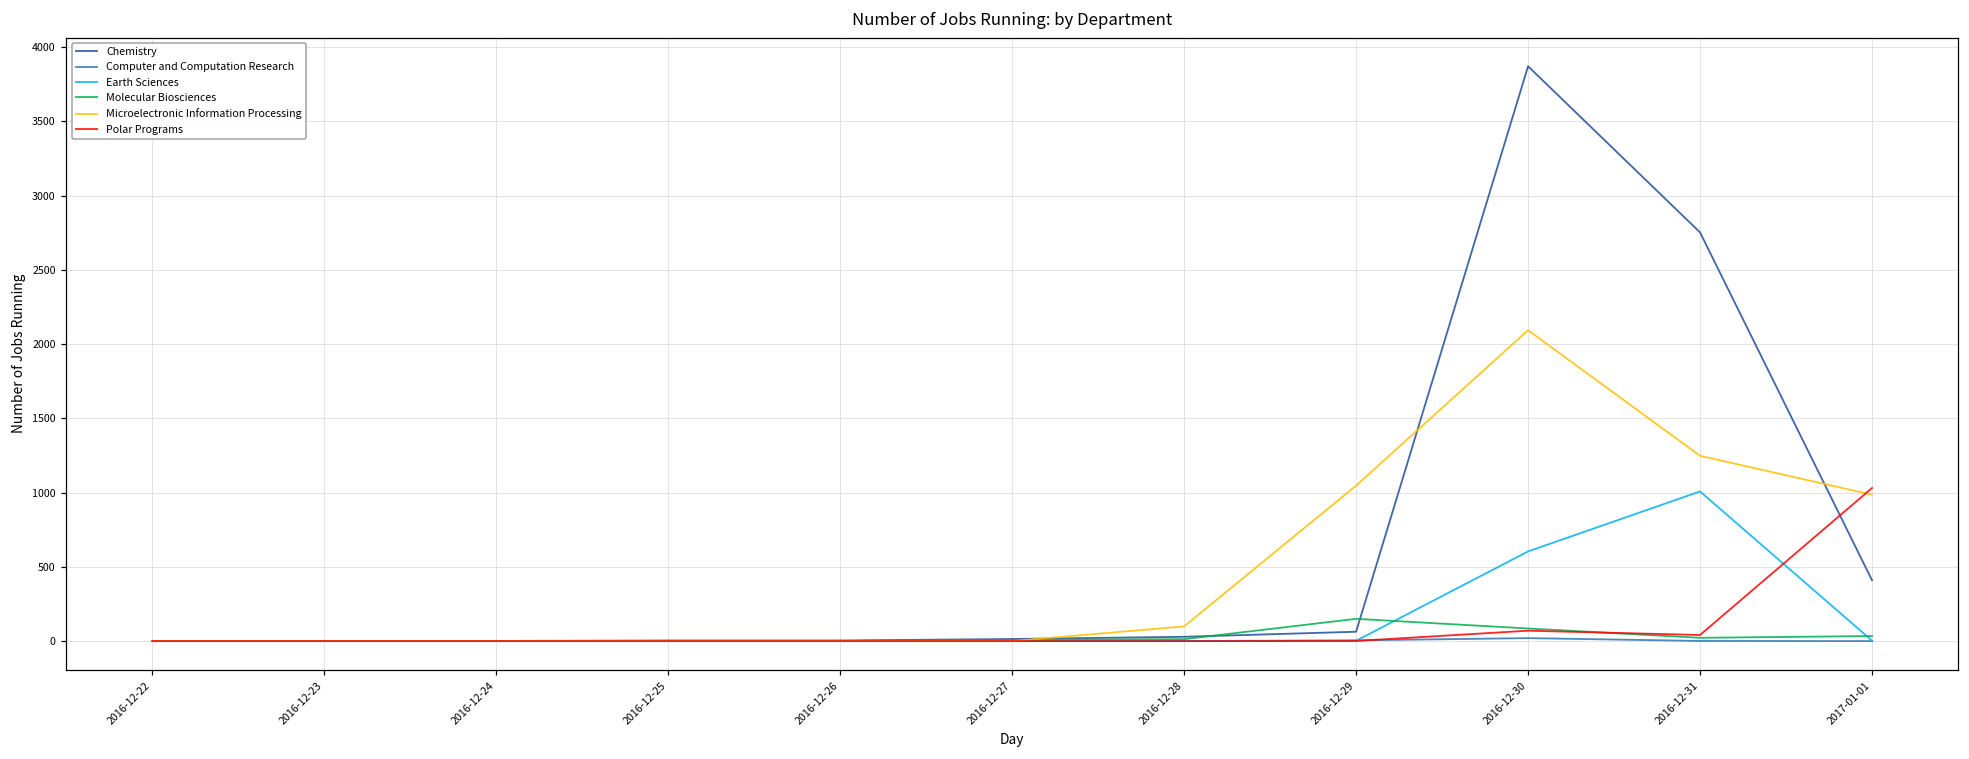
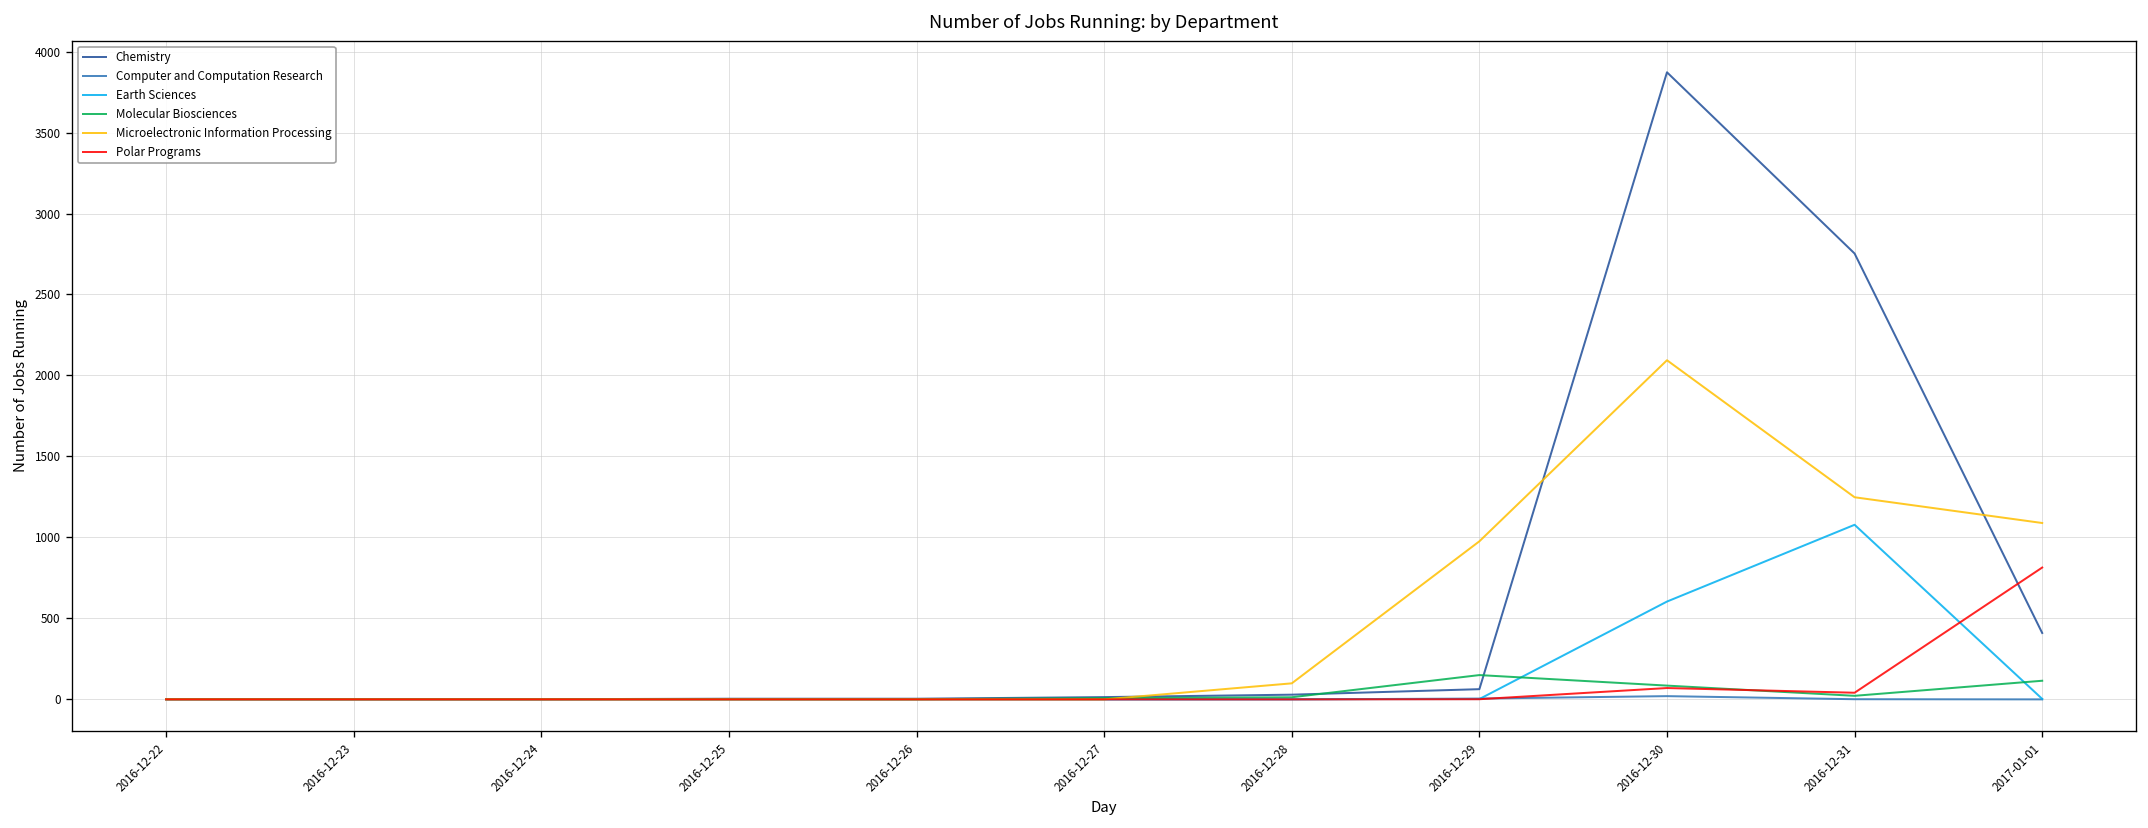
Microelectronic Information Processing, 2016-12-29: 1050 -> 980
Earth Sciences, 2016-12-31: 1010 -> 1080
Molecular Biosciences, 2017-01-01: 30 -> 120
Microelectronic Information Processing, 2017-01-01: 990 -> 1090
Polar Programs, 2017-01-01: 1030 -> 810
